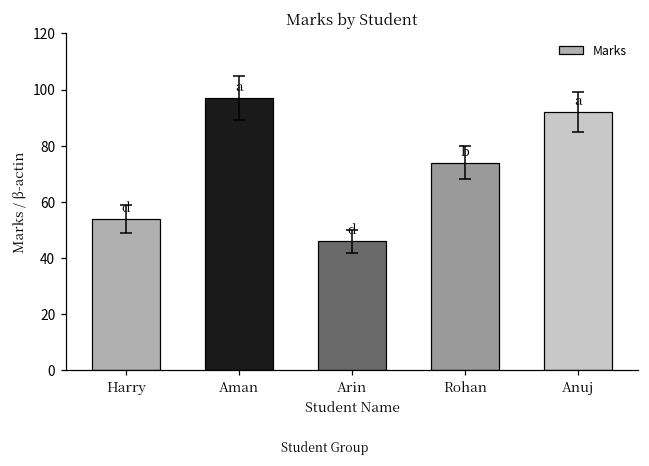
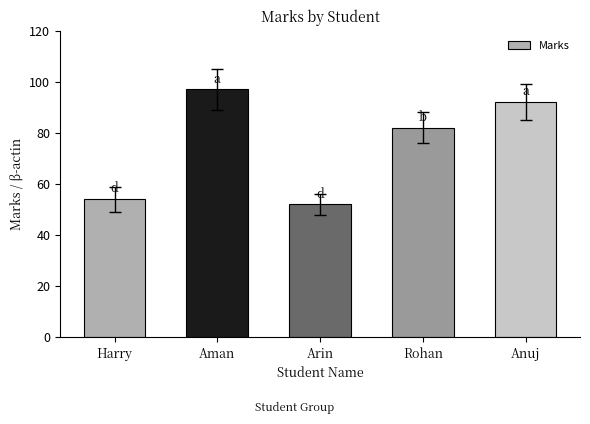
Marks, Arin: 46 -> 52
Marks, Rohan: 74 -> 82
